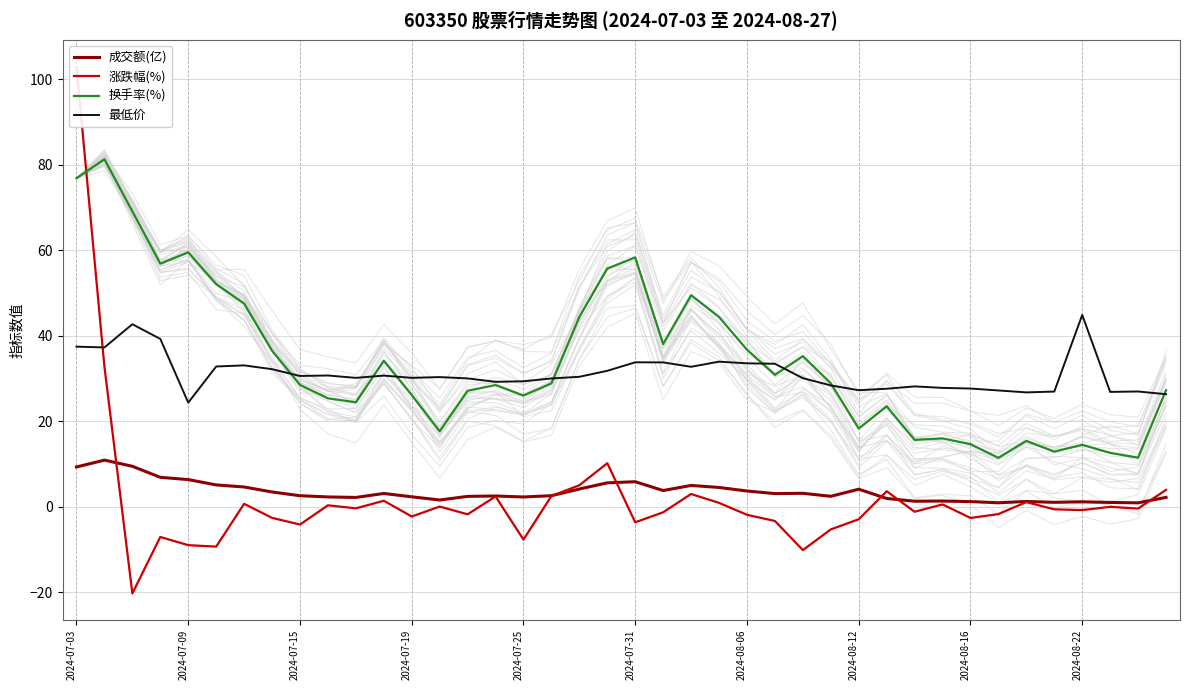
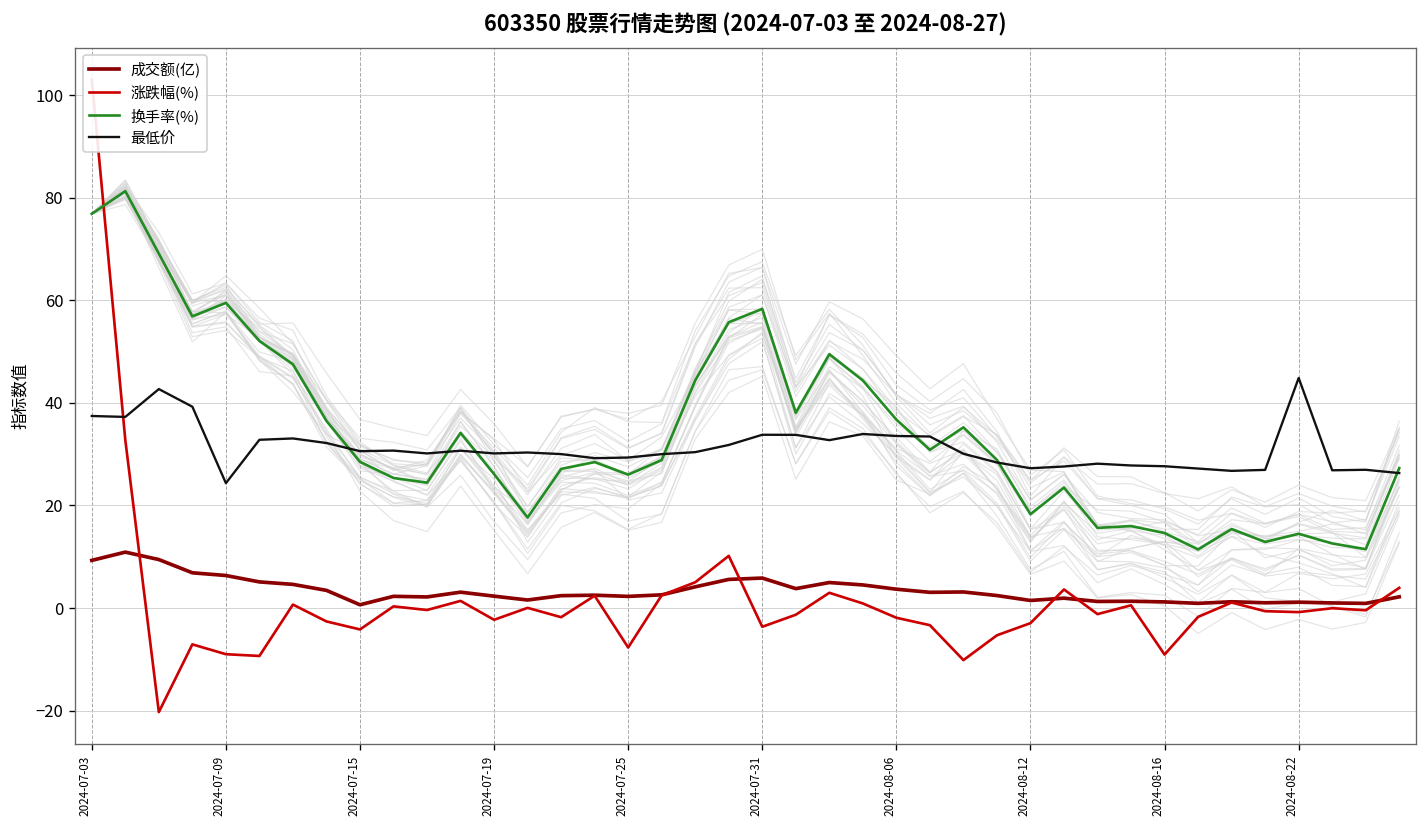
成交额(亿), 2024-07-15: 3 -> 1
成交额(亿), 2024-08-12: 4 -> 1
涨跌幅(%), 2024-08-16: -3 -> -9
